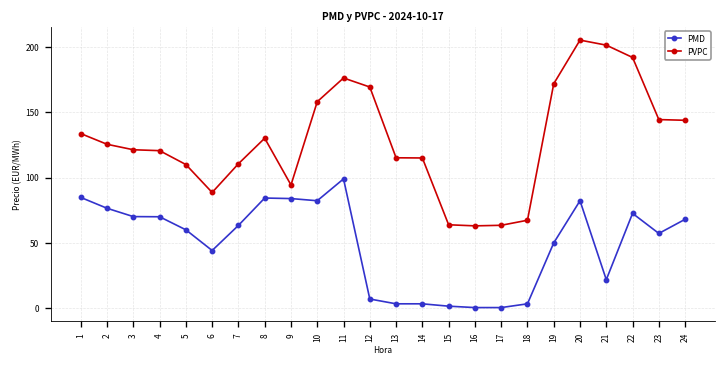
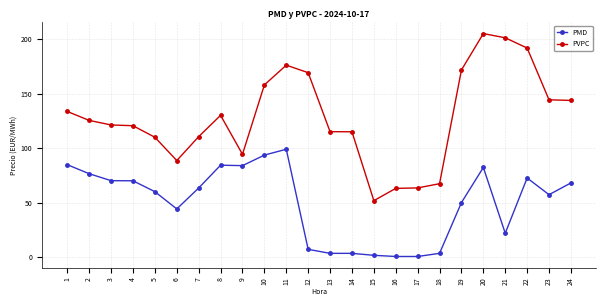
PMD, 10: 82 -> 94
PVPC, 15: 64 -> 52
